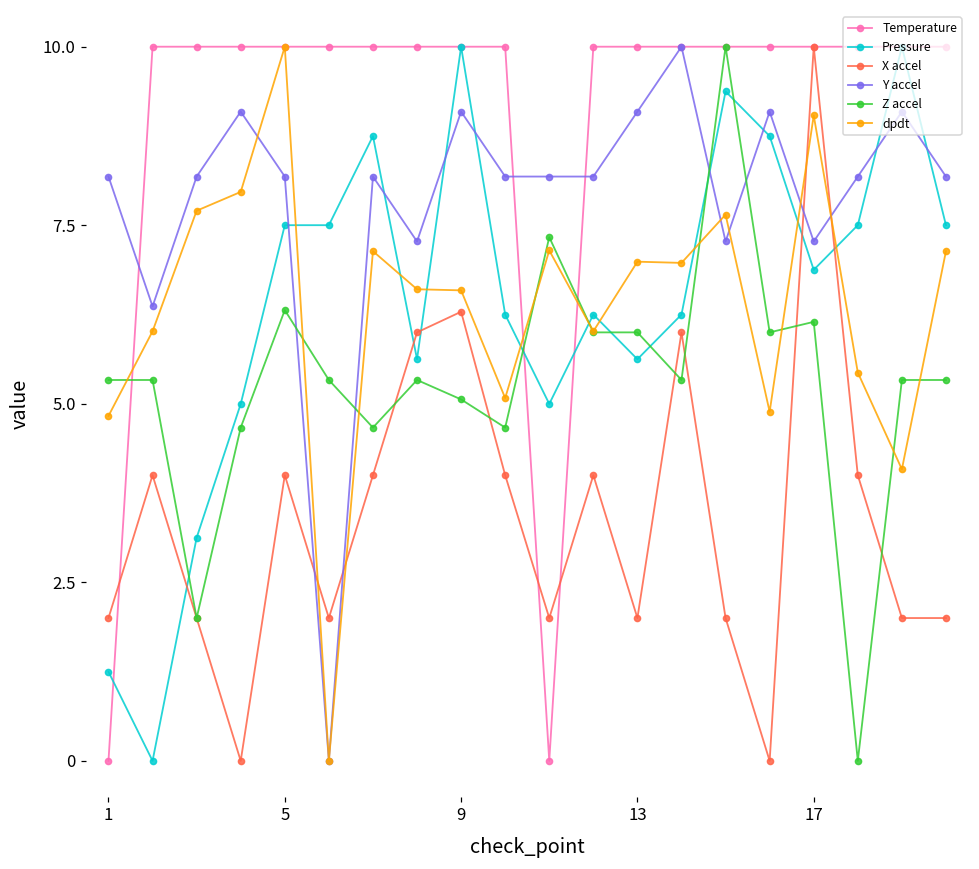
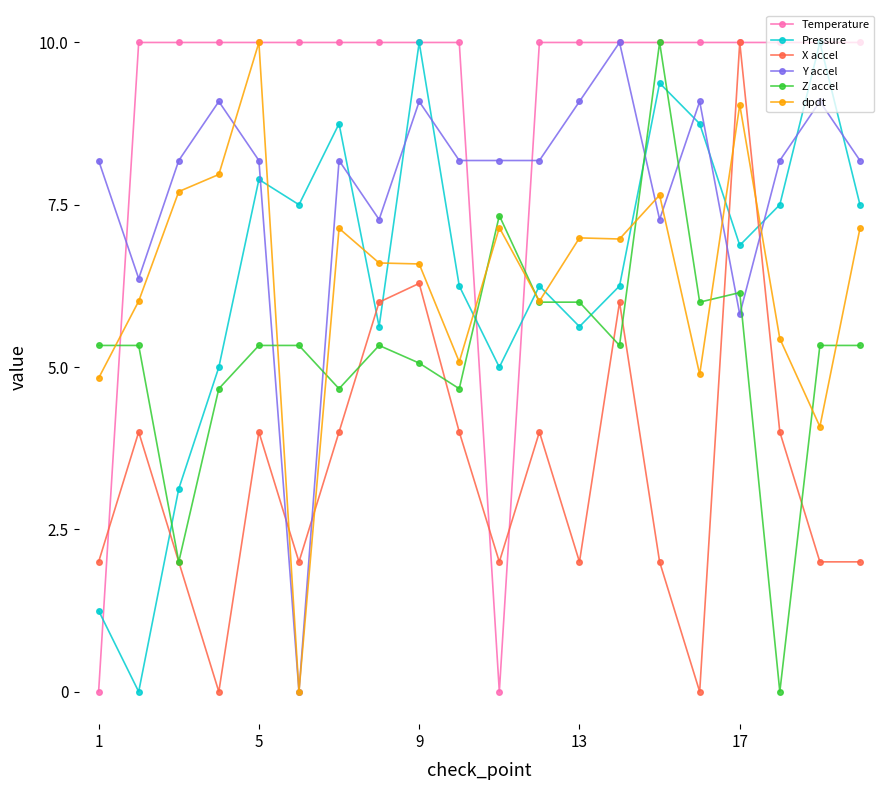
Pressure, 5: 7.5 -> 7.9
Z accel, 5: 6.3 -> 5.3
Y accel, 17: 7.3 -> 5.8
